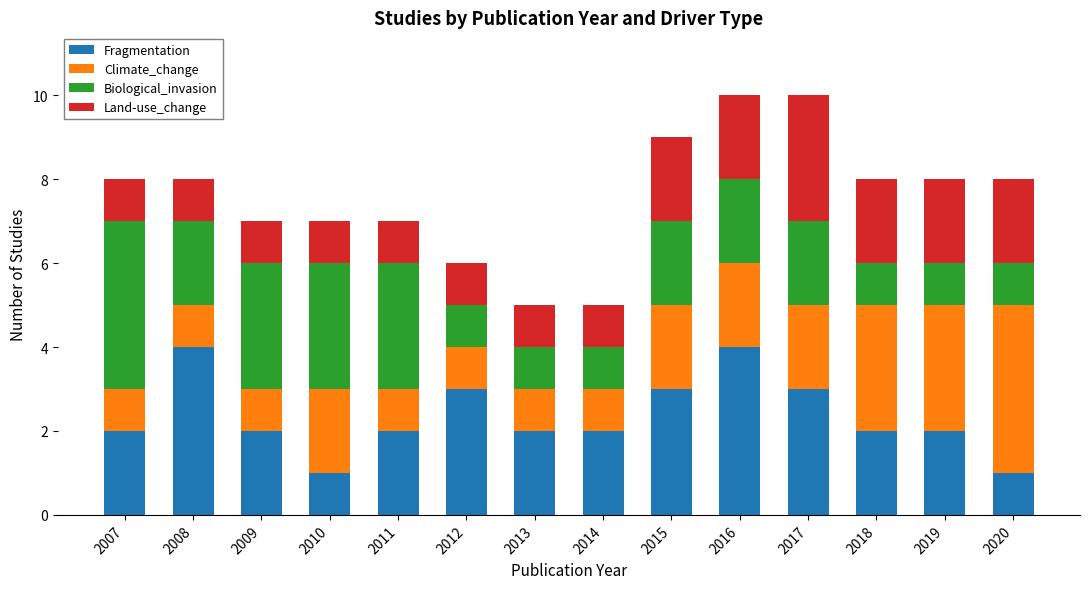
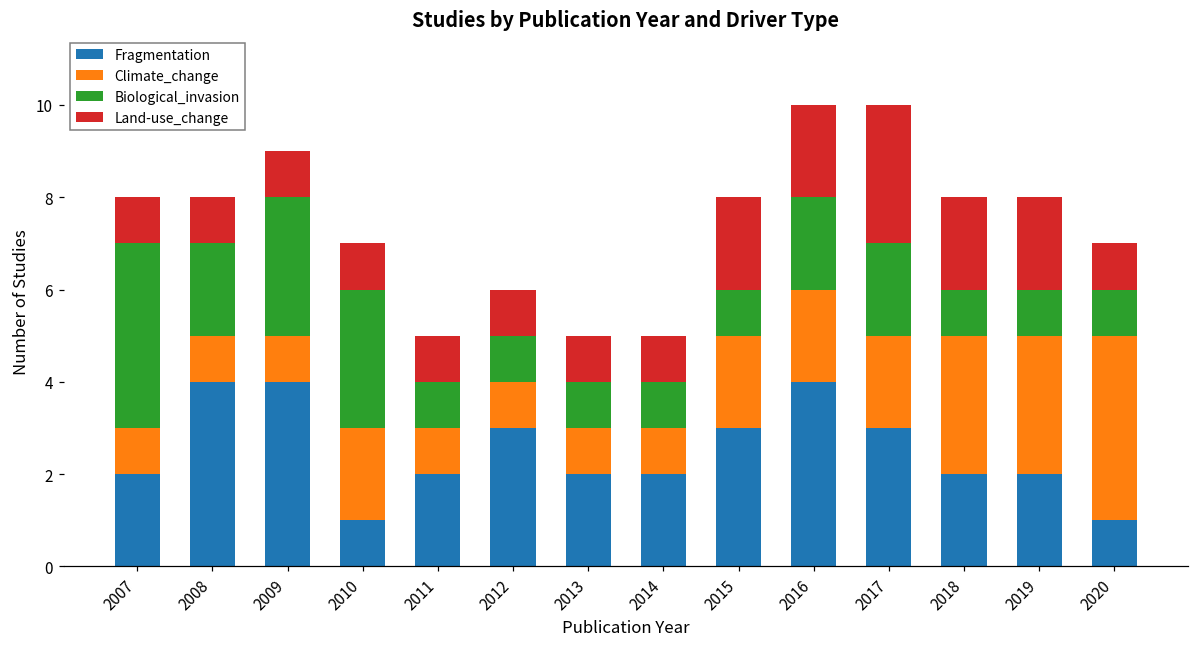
Fragmentation, 2009: 2 -> 4
Biological_invasion, 2011: 3 -> 1
Biological_invasion, 2015: 2 -> 1
Land-use_change, 2020: 2 -> 1
